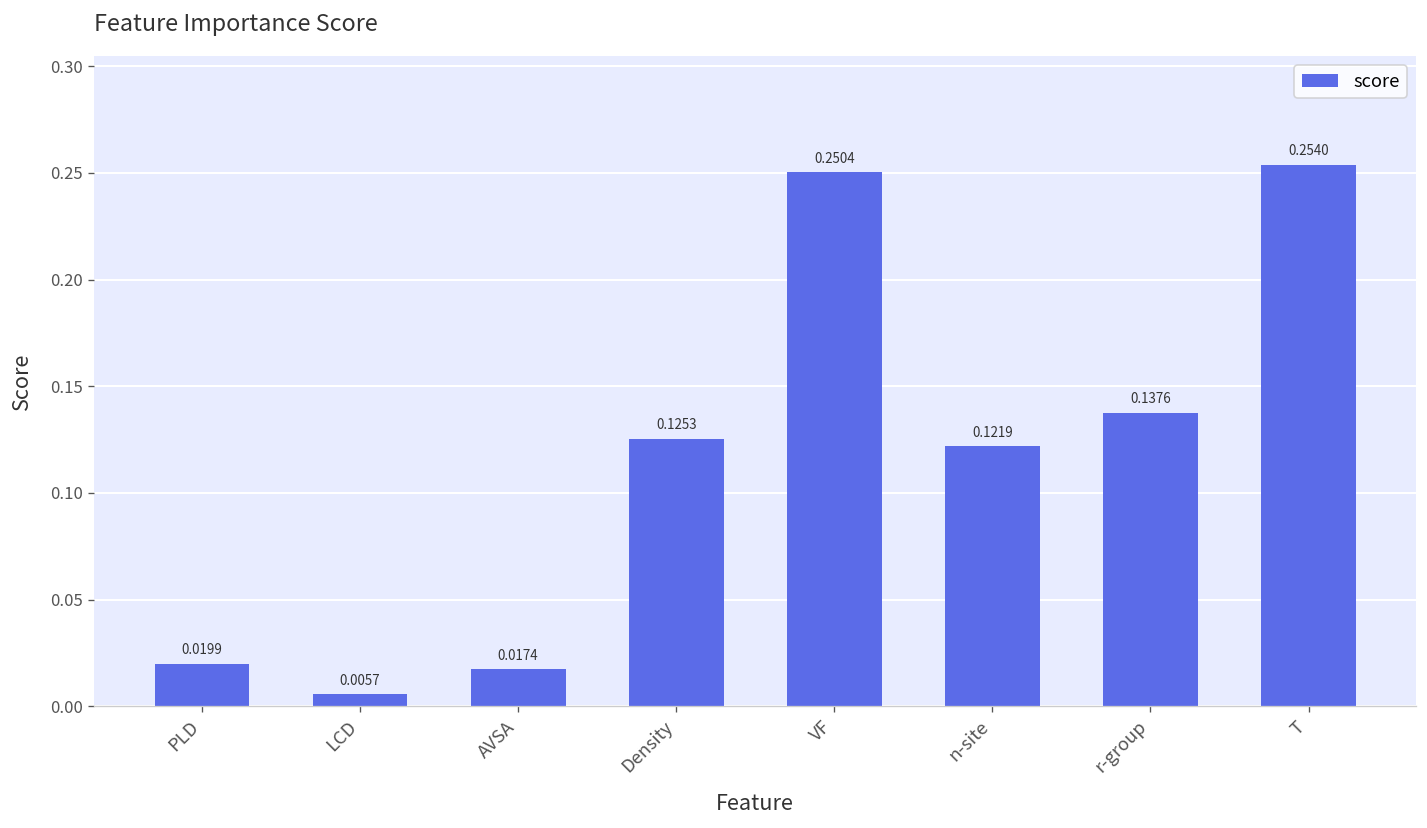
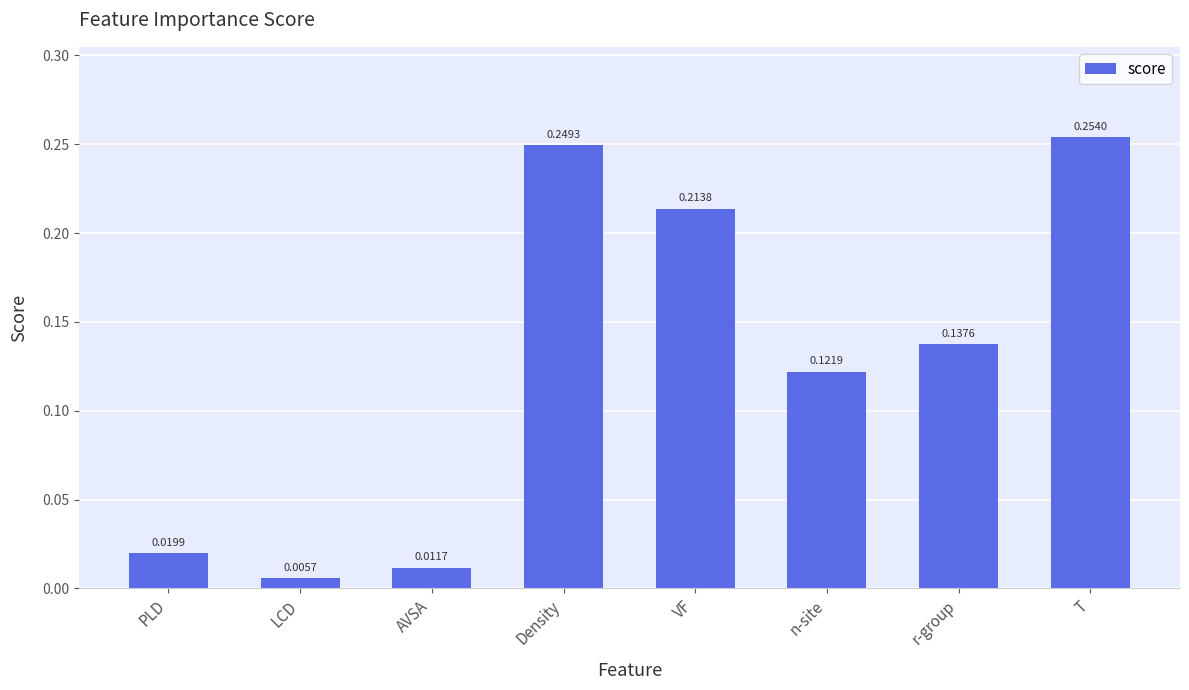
AVSA: 0.0174 -> 0.0117
Density: 0.1253 -> 0.2493
VF: 0.2504 -> 0.2138
